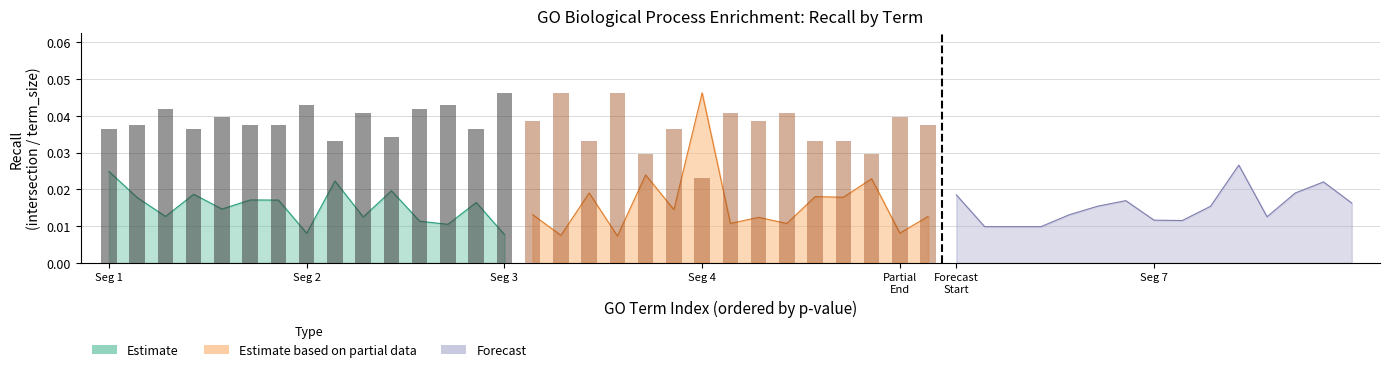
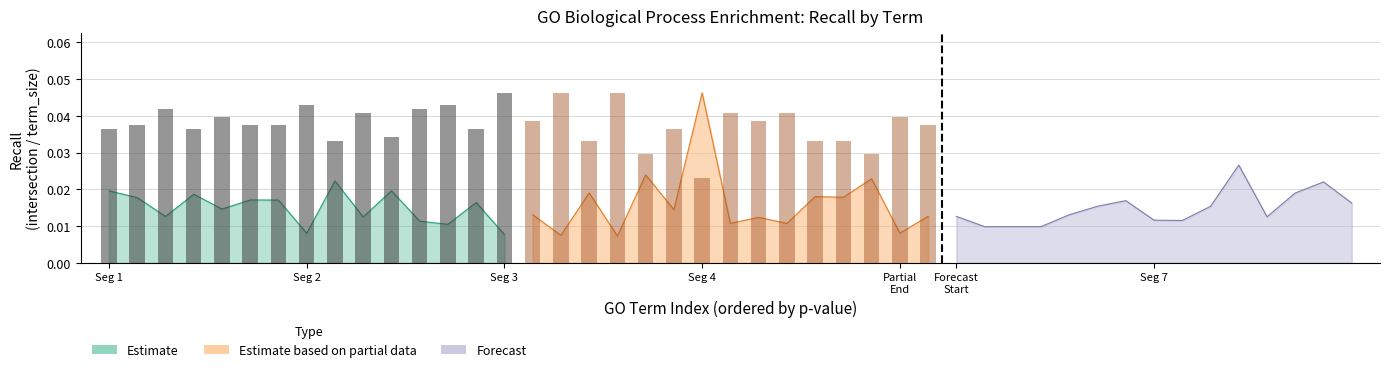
Estimate, Seg 1: 0.025 -> 0.020
Forecast, Forecast Start: 0.019 -> 0.013
